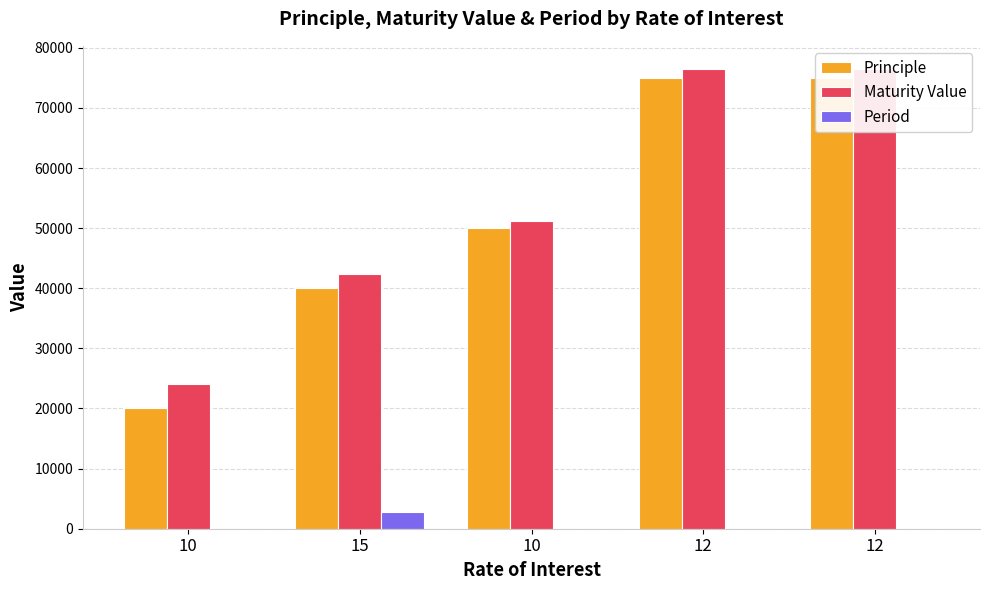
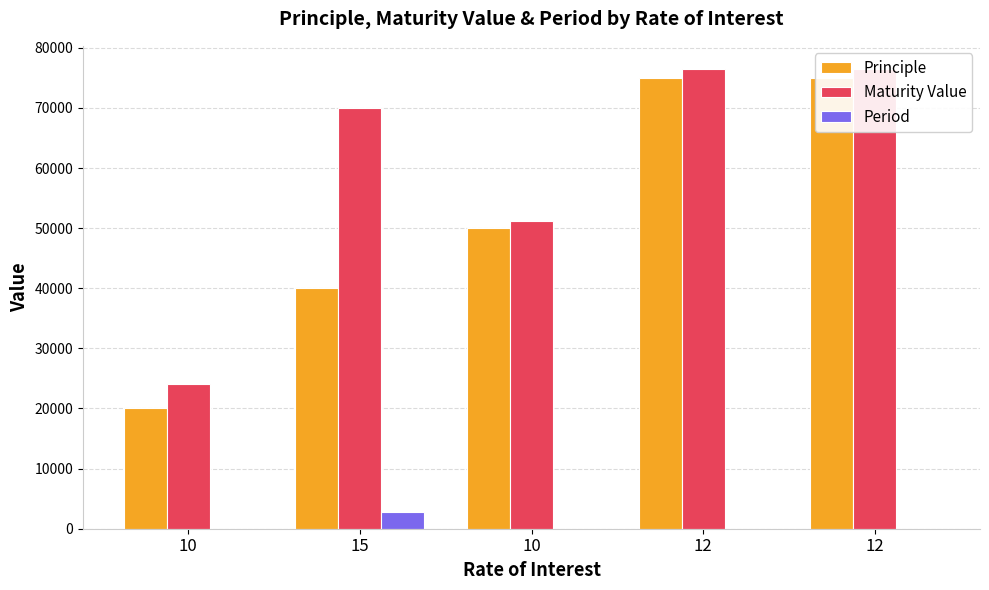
Maturity Value, 15: 42000 -> 70000
